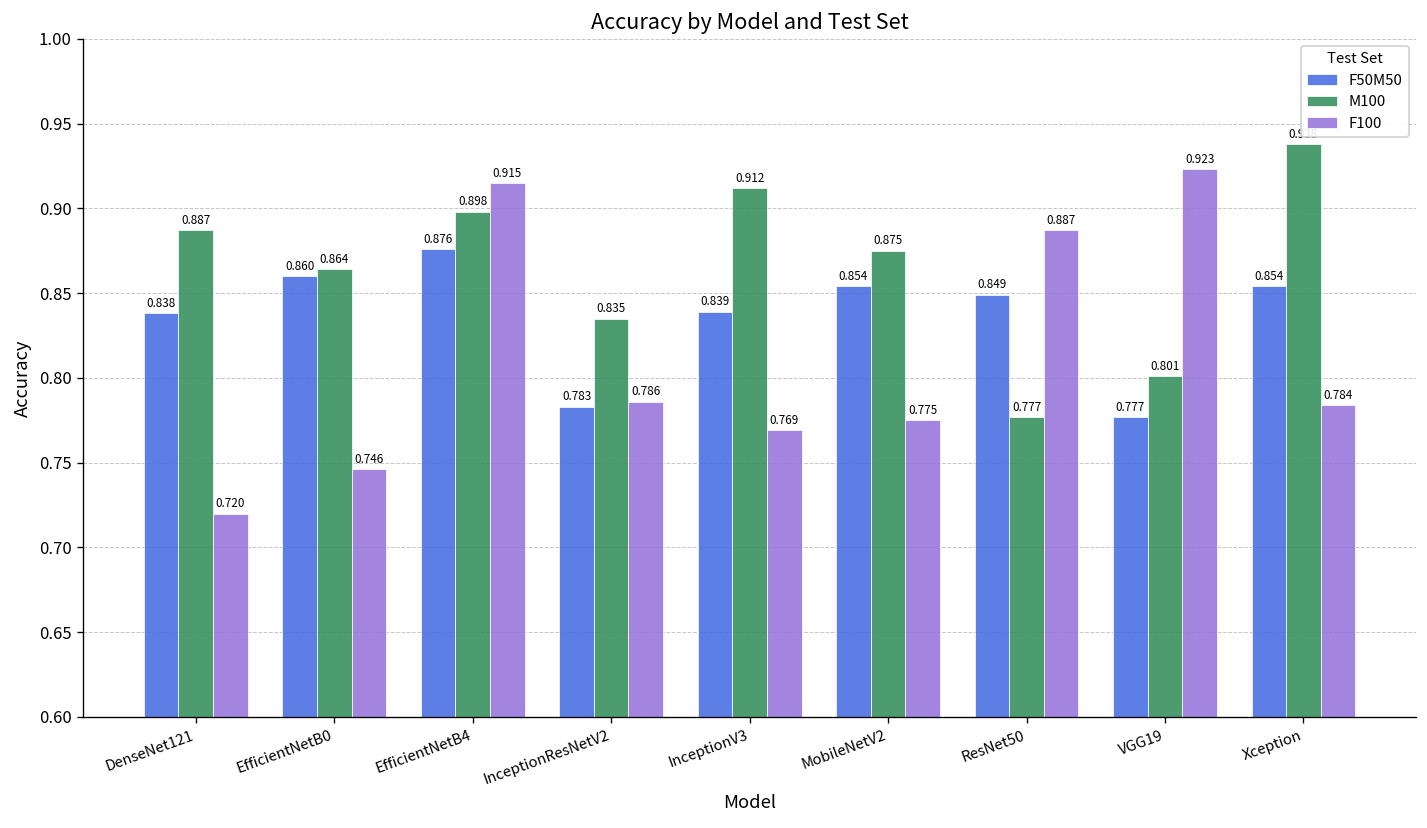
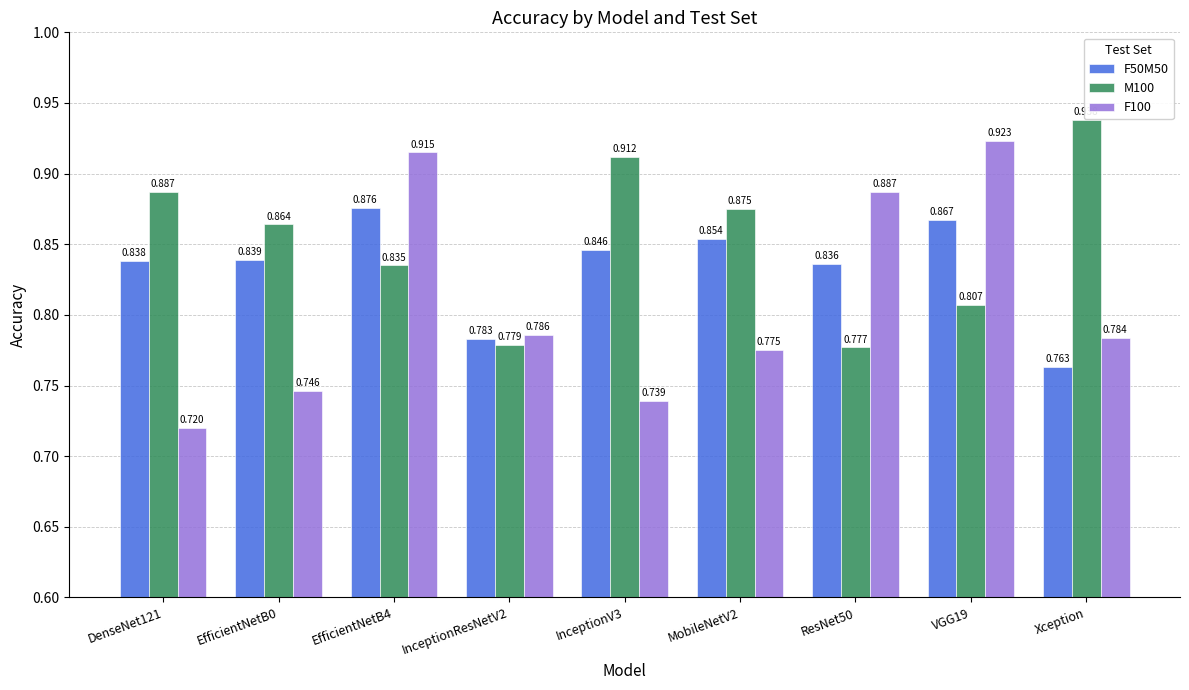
F50M50, EfficientNetB0: 0.860 -> 0.839
M100, EfficientNetB4: 0.898 -> 0.835
M100, InceptionResNetV2: 0.835 -> 0.779
F50M50, InceptionV3: 0.839 -> 0.846
F100, InceptionV3: 0.769 -> 0.739
F50M50, ResNet50: 0.849 -> 0.836
F50M50, VGG19: 0.777 -> 0.867
M100, VGG19: 0.801 -> 0.807
F50M50, Xception: 0.854 -> 0.763
